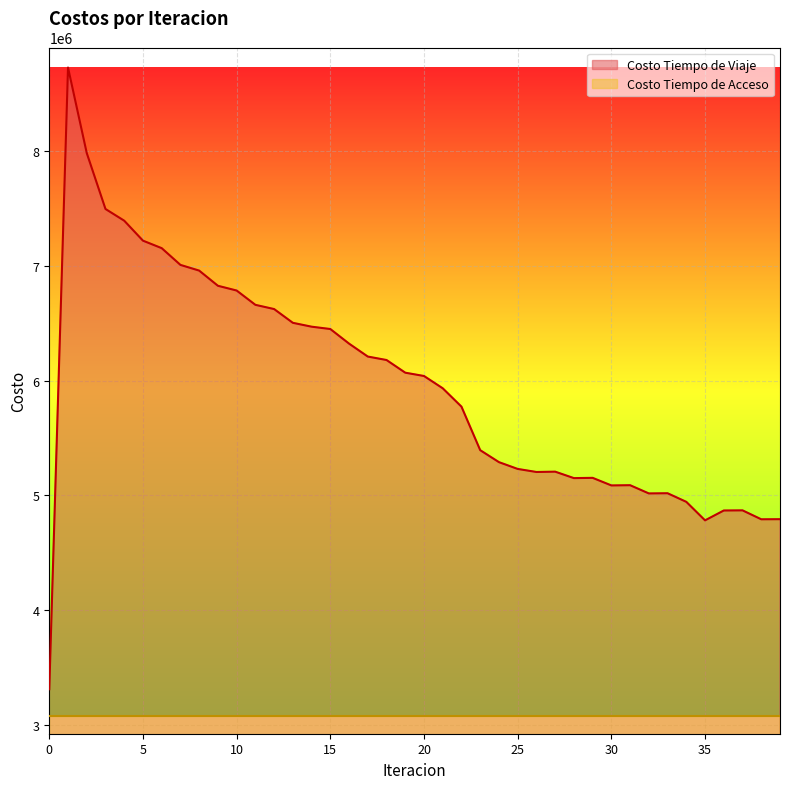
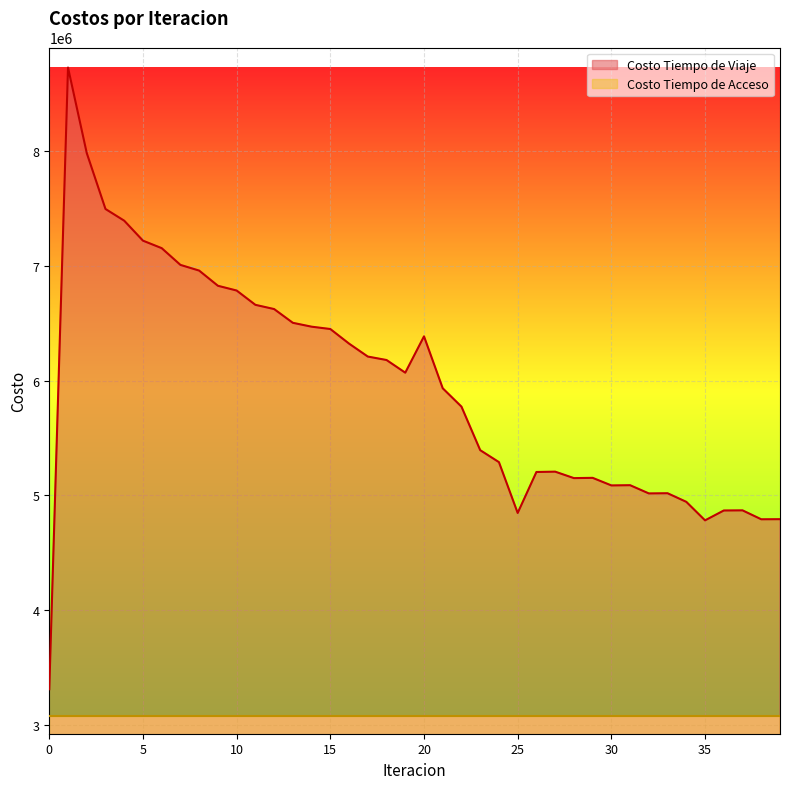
Costo Tiempo de Viaje, 20: 6040000 -> 6380000
Costo Tiempo de Viaje, 25: 5230000 -> 4850000
